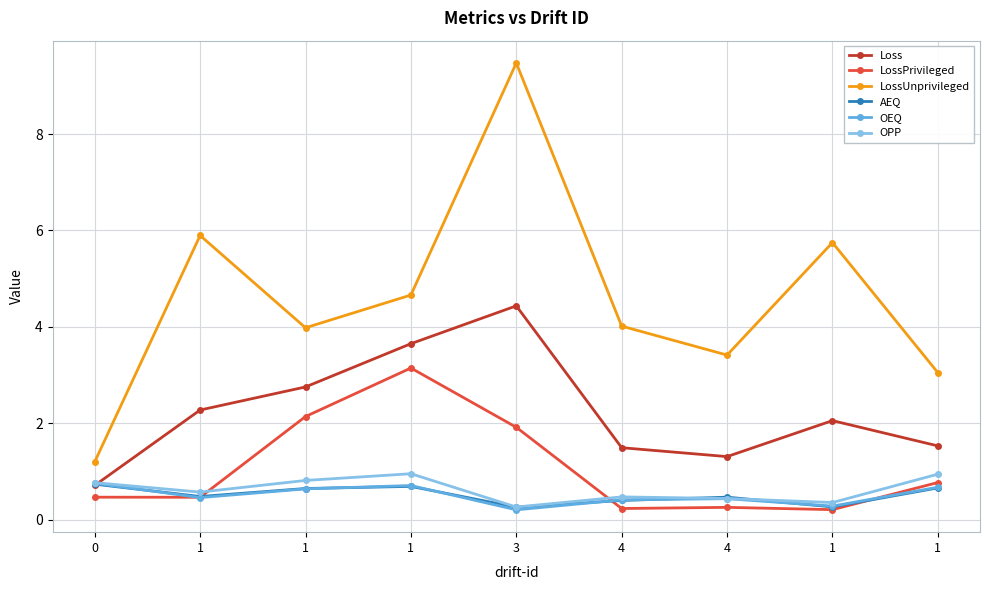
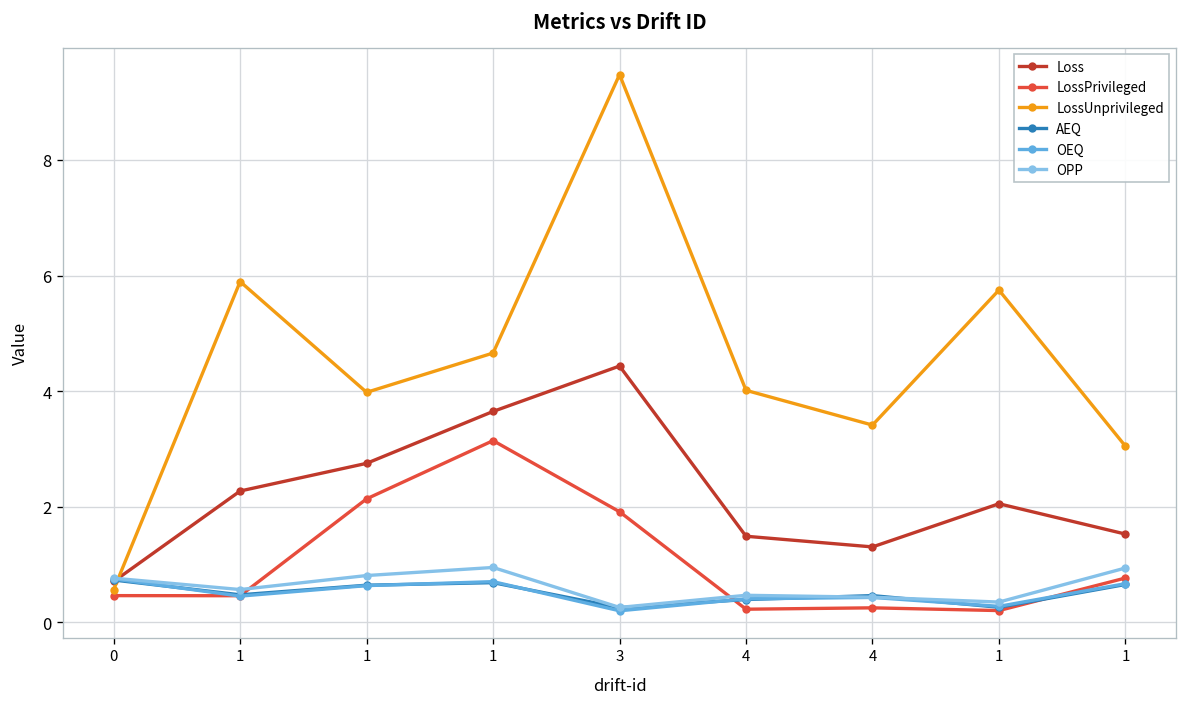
LossUnprivileged, 0: 1.2 -> 0.6
